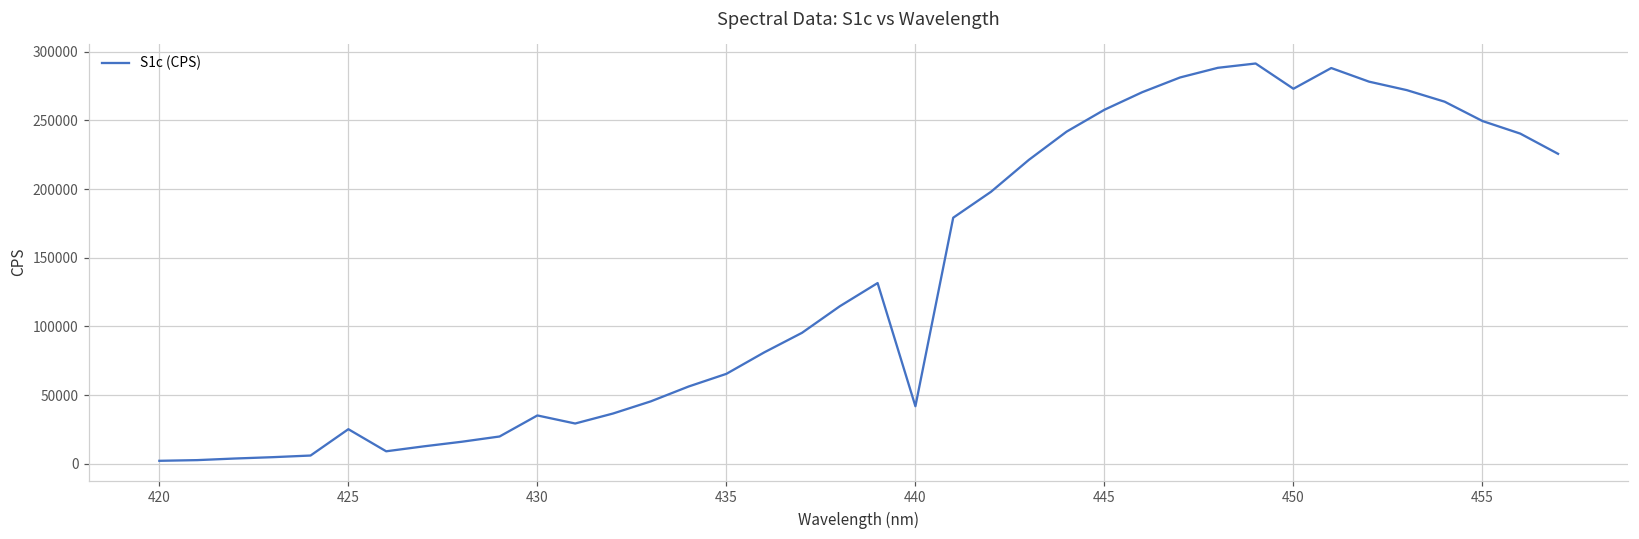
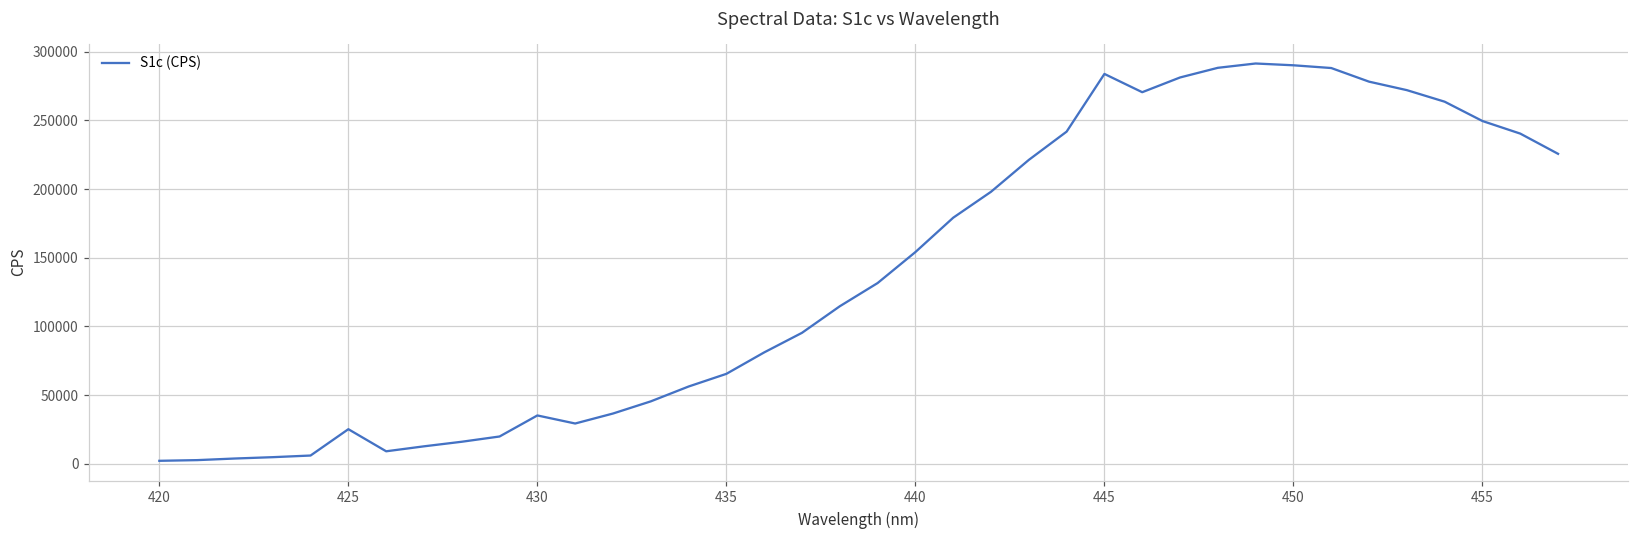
440: 42000 -> 154000
445: 258000 -> 284000
450: 273000 -> 290000
